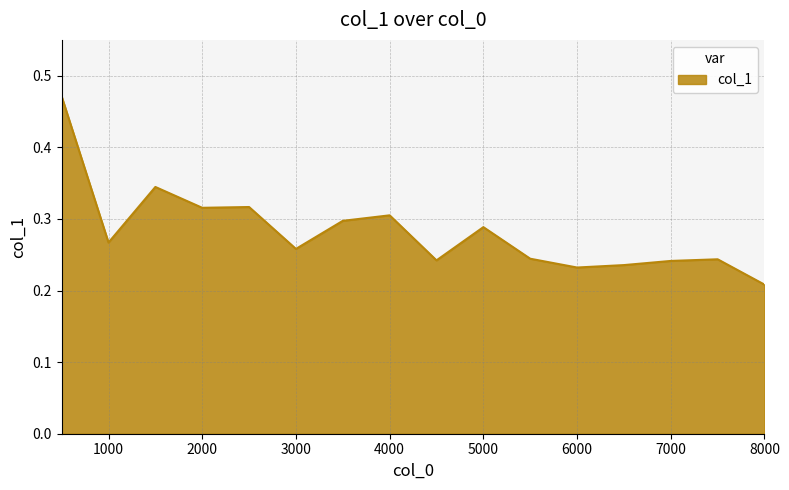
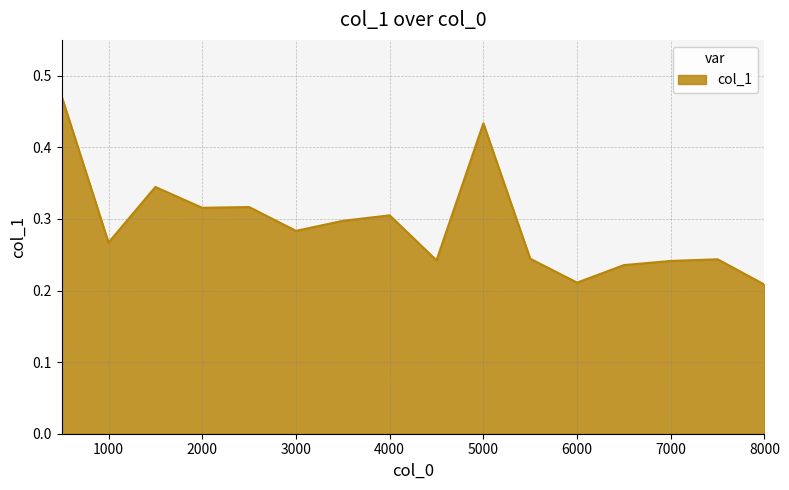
3000: 0.26 -> 0.28
5000: 0.29 -> 0.43
6000: 0.23 -> 0.21
